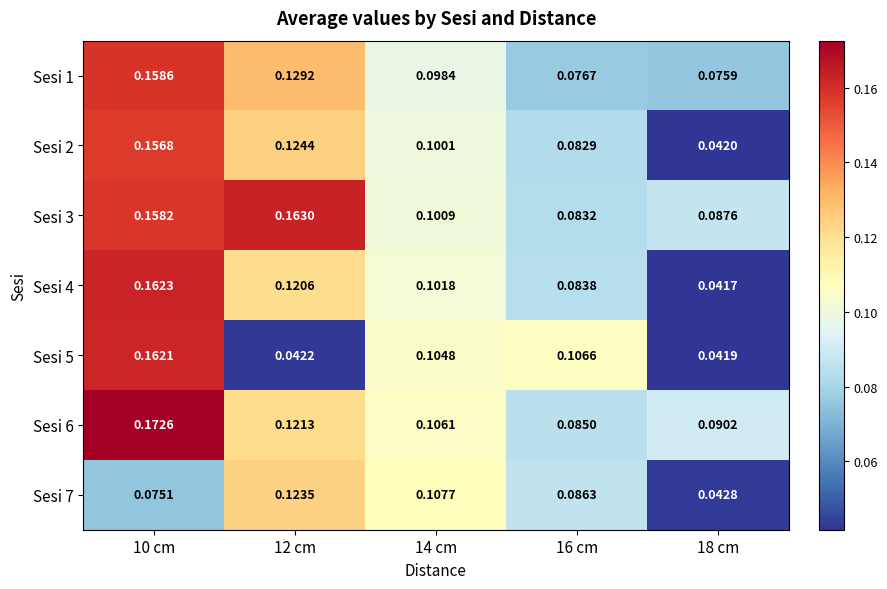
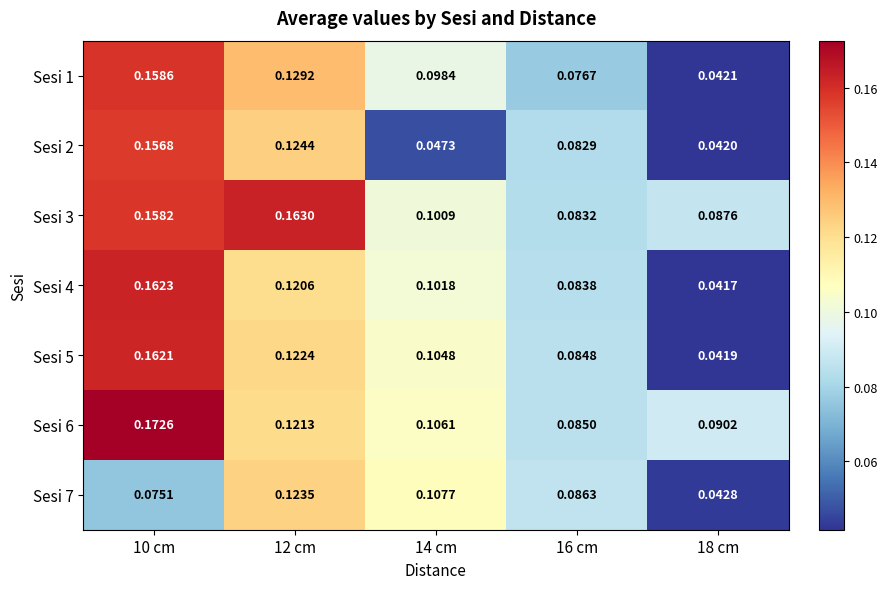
Sesi 1, 18 cm: 0.0759 -> 0.0421
Sesi 2, 14 cm: 0.1001 -> 0.0473
Sesi 5, 12 cm: 0.0422 -> 0.1224
Sesi 5, 16 cm: 0.1066 -> 0.0848
